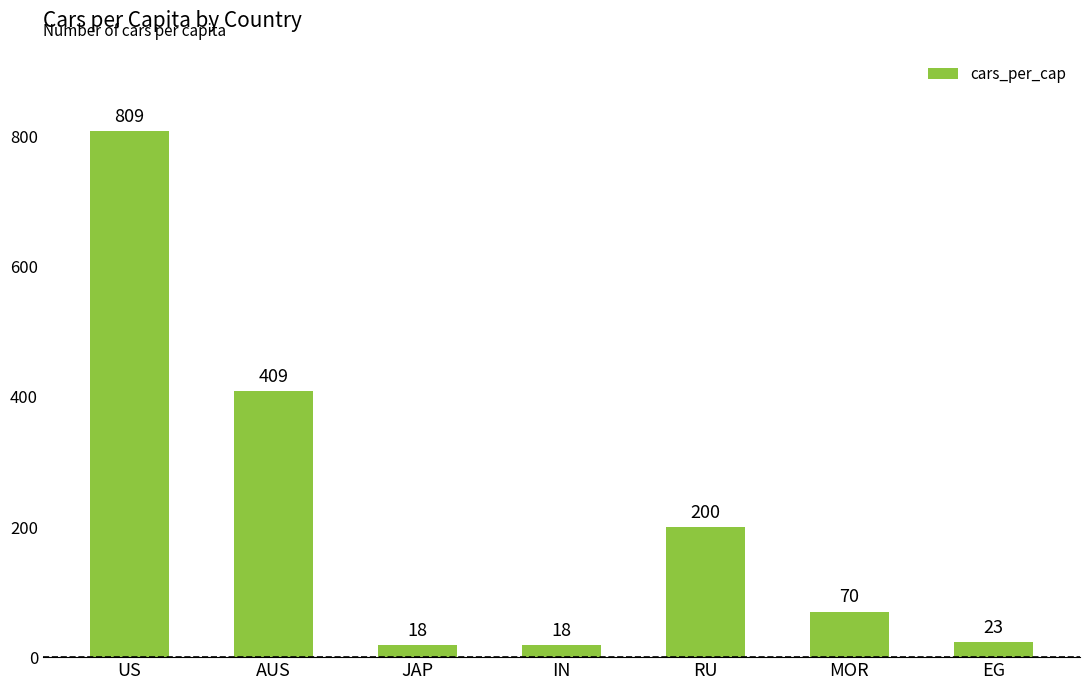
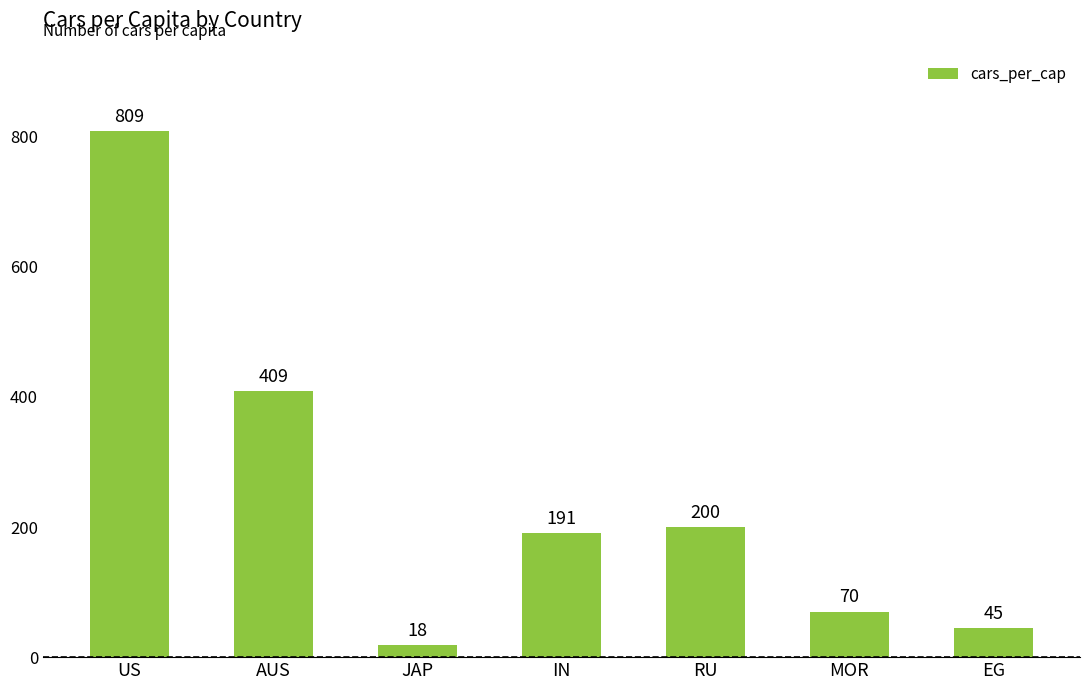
IN: 18 -> 191
EG: 23 -> 45
